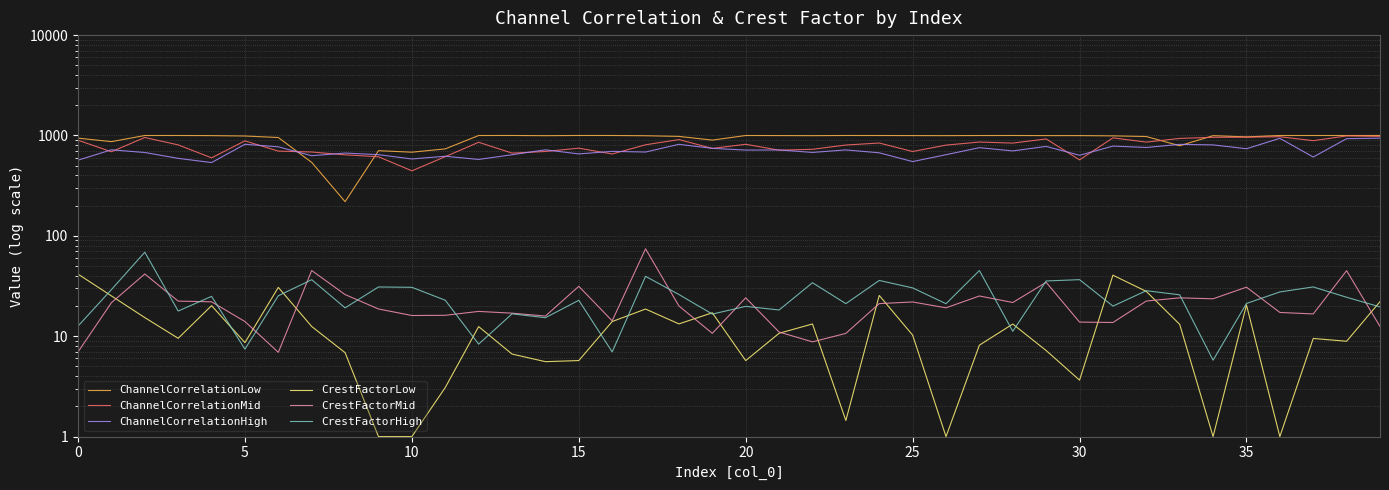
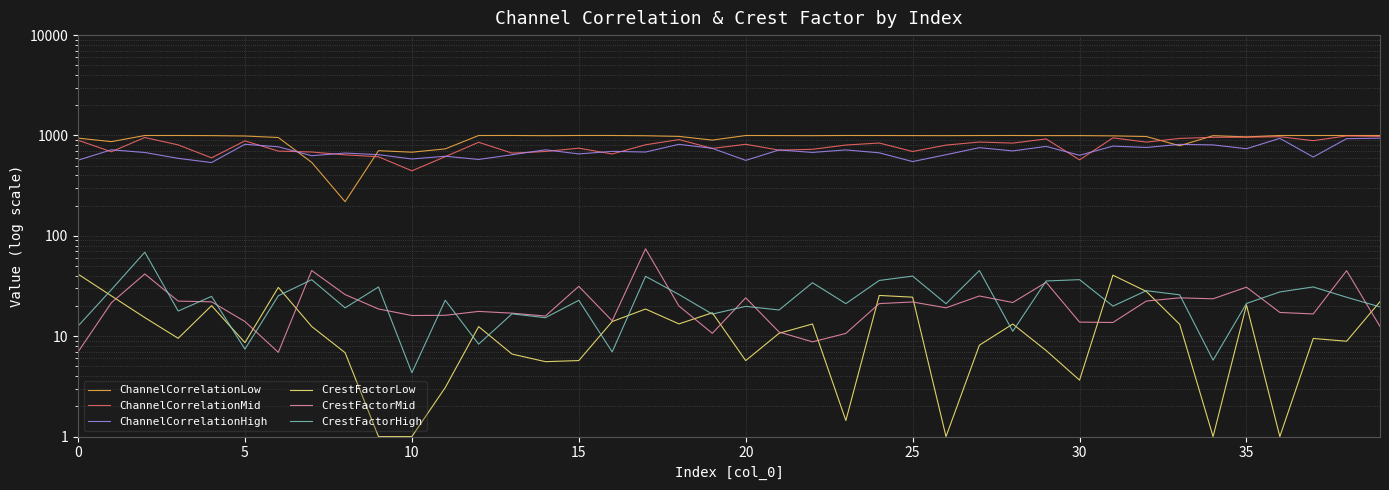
CrestFactorHigh, 10: 31 -> 4.3
ChannelCorrelationHigh, 20: 700 -> 600
CrestFactorLow, 25: 10 -> 24
CrestFactorHigh, 25: 30 -> 40
